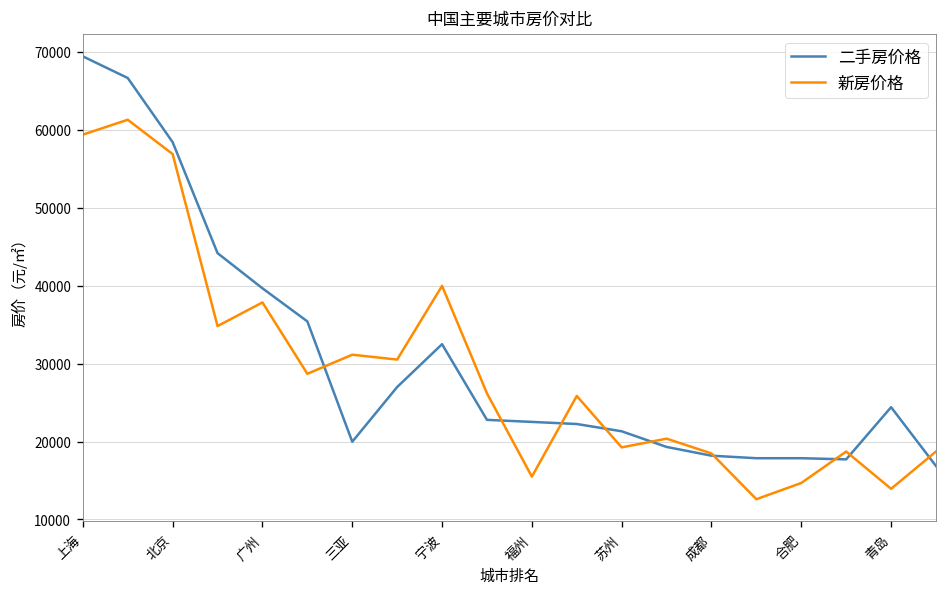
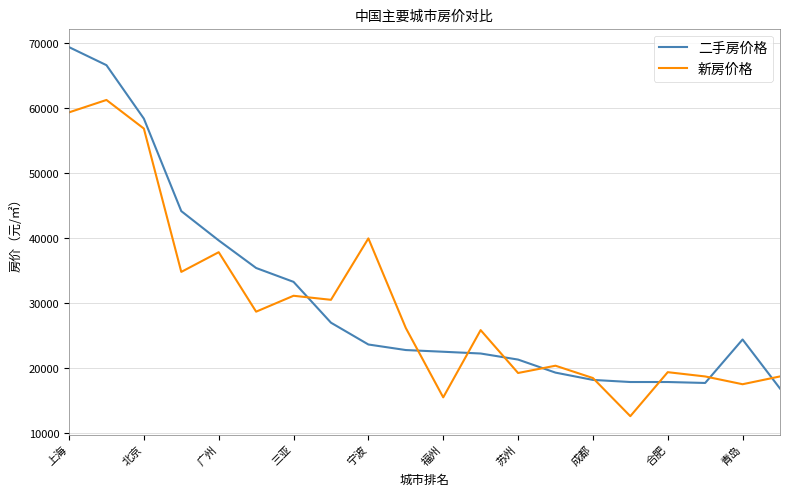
二手房价格, 三亚: 20000 -> 33000
二手房价格, 宁波: 32000 -> 24000
新房价格, 合肥: 15000 -> 19000
新房价格, 青岛: 14000 -> 18000
